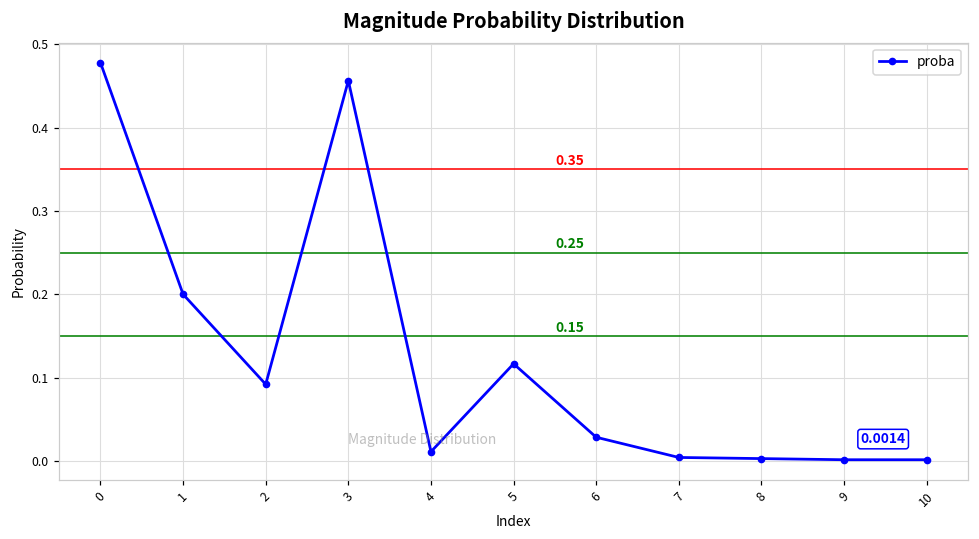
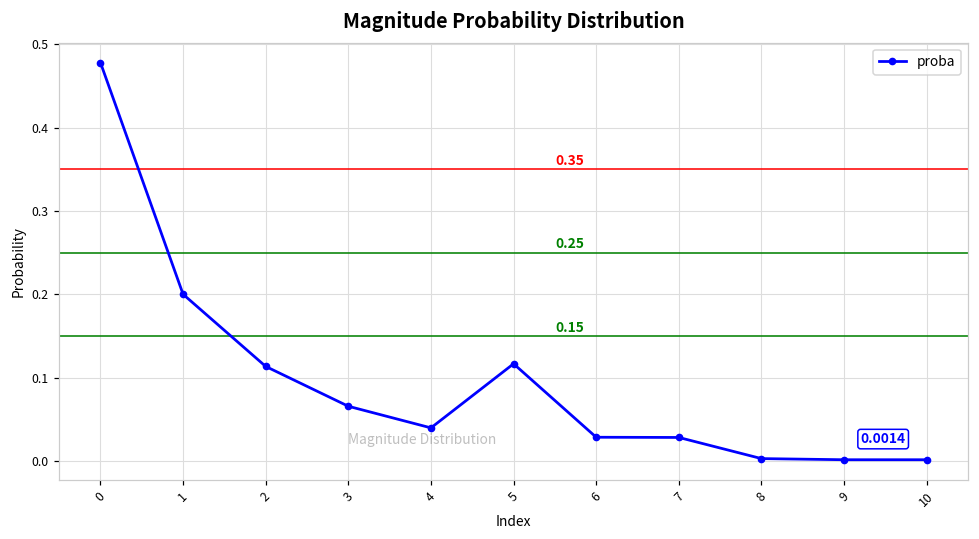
2: 0.09 -> 0.11
3: 0.46 -> 0.07
4: 0.01 -> 0.04
7: 0.00 -> 0.03
